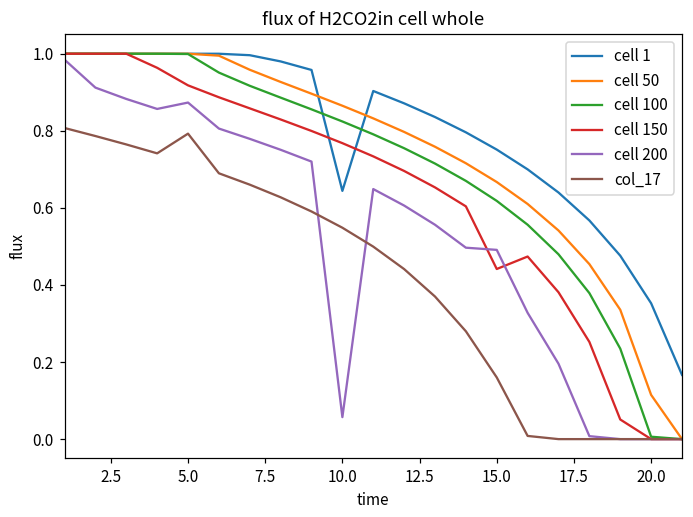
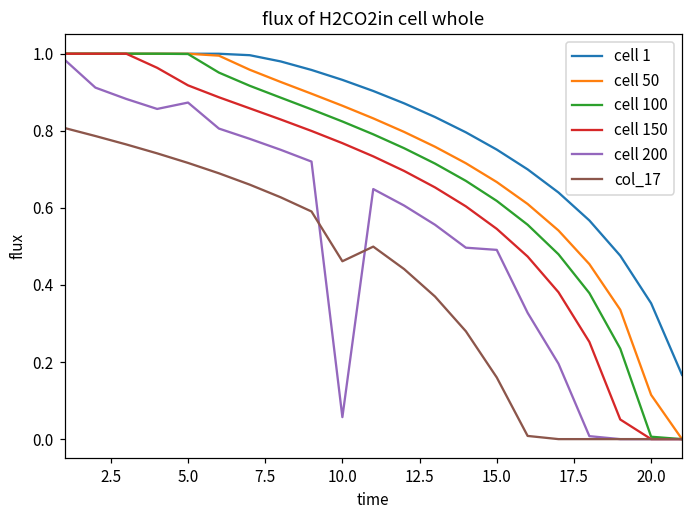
col_17, 5.0: 0.79 -> 0.72
cell 1, 10.0: 0.64 -> 0.93
col_17, 10.0: 0.55 -> 0.46
cell 150, 15.0: 0.44 -> 0.55
